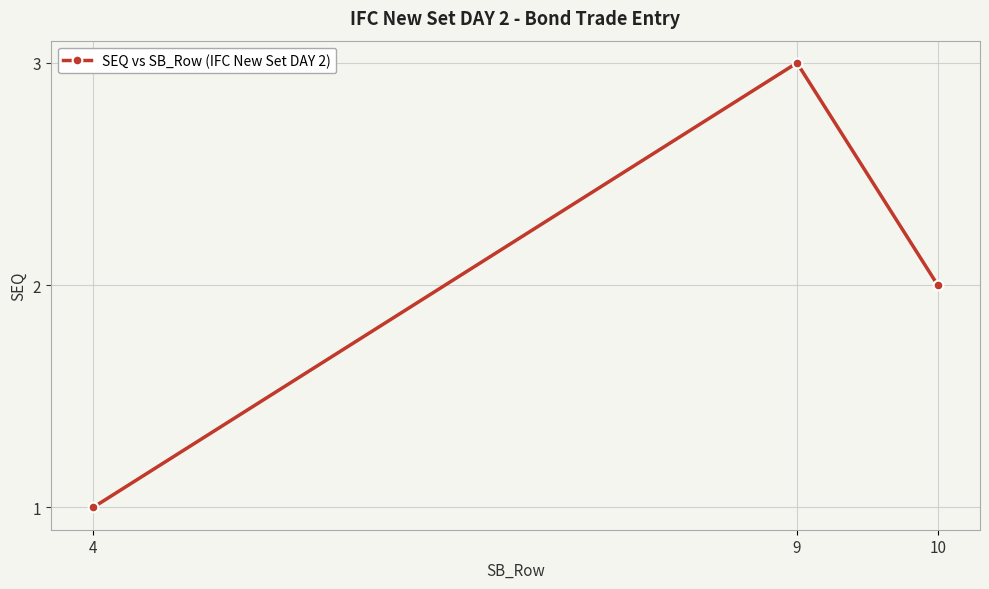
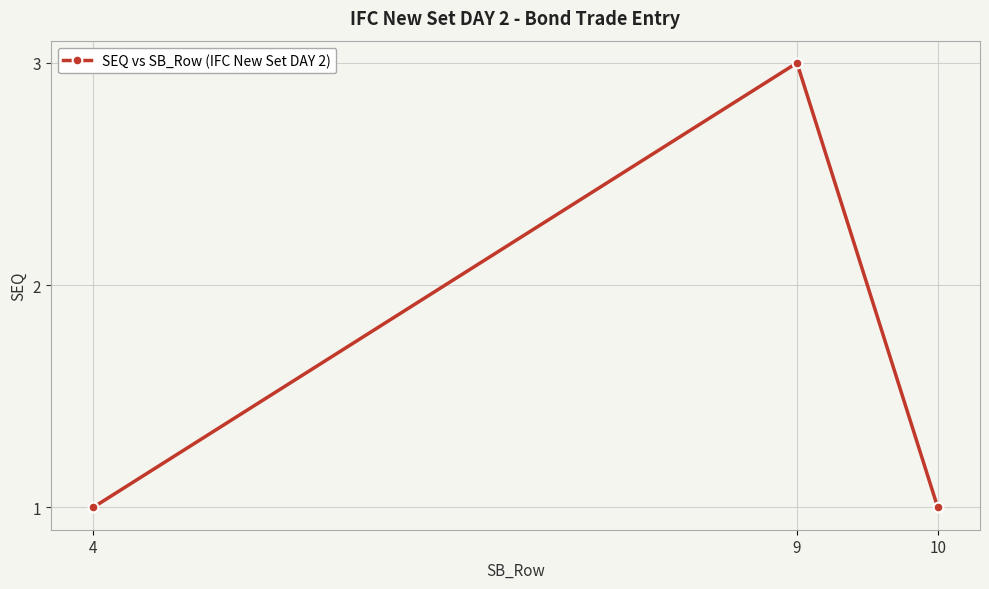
10: 2 -> 1
